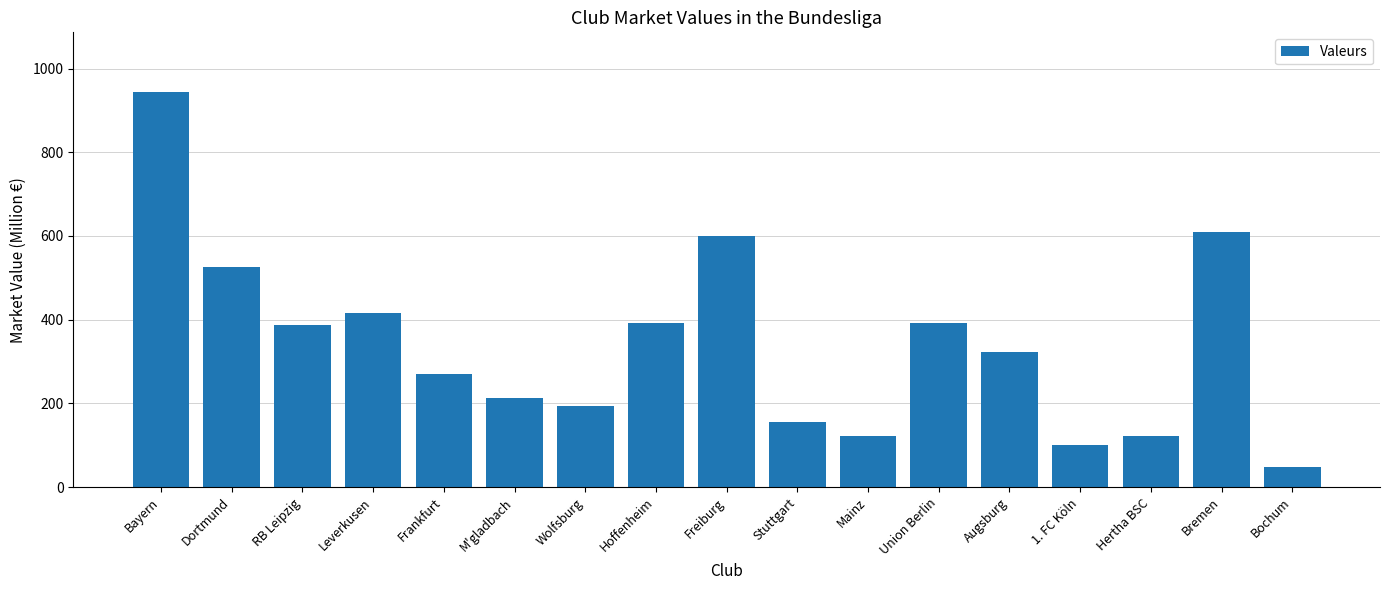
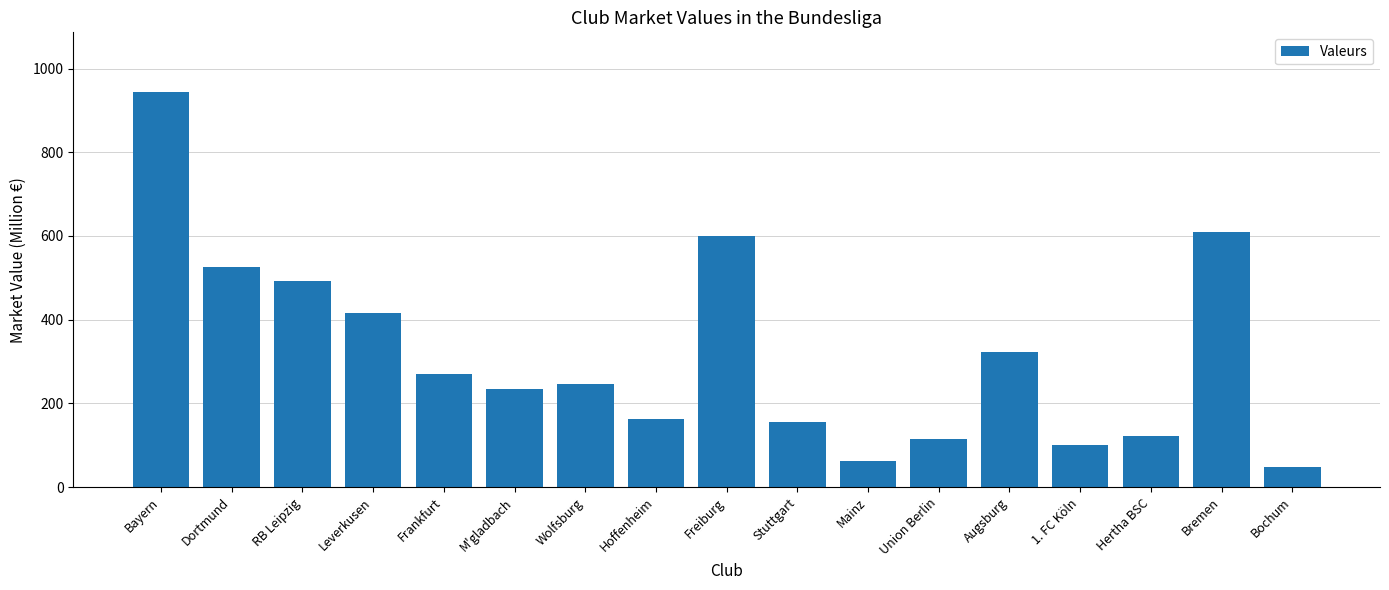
RB Leipzig: 390 -> 490
M'gladbach: 210 -> 230
Wolfsburg: 190 -> 250
Hoffenheim: 390 -> 160
Mainz: 120 -> 60
Union Berlin: 390 -> 120
